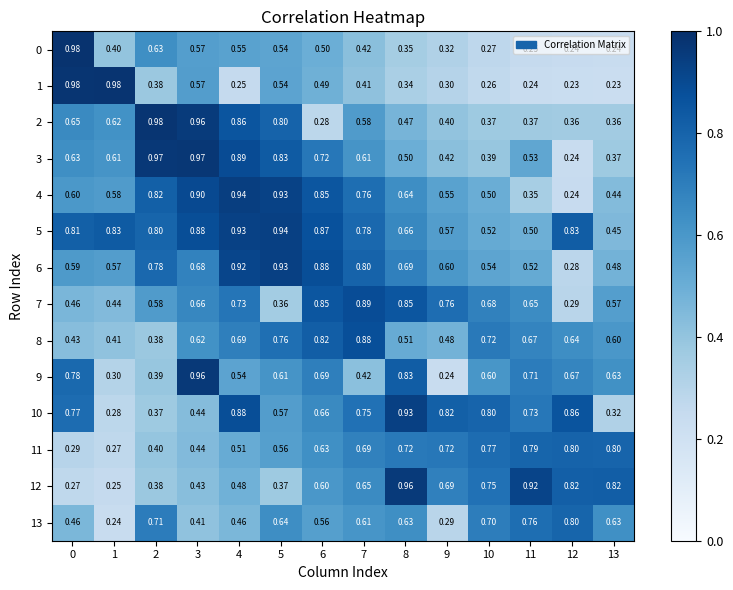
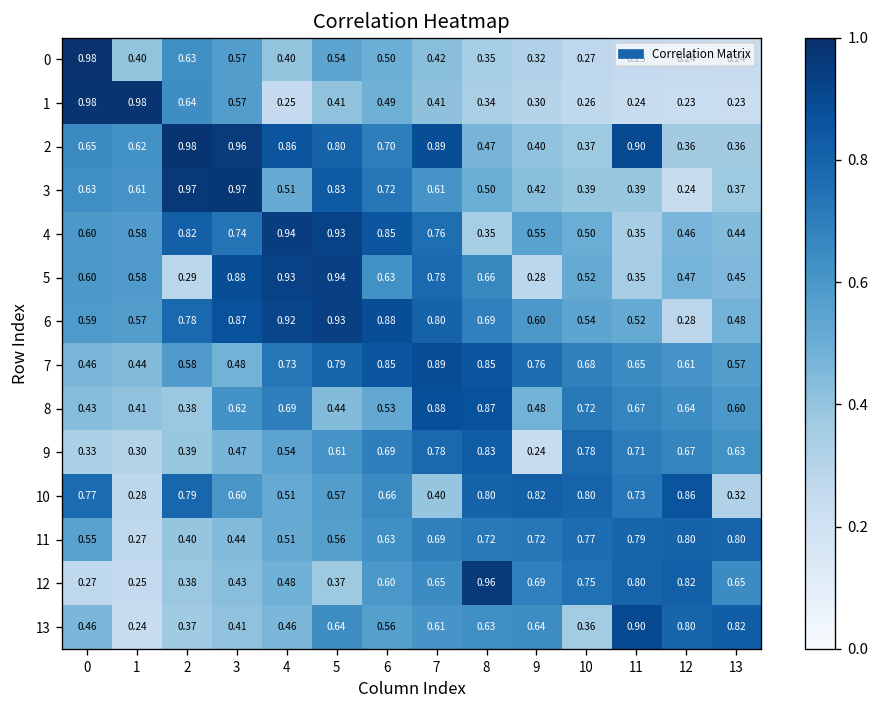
0, 4: 0.55 -> 0.40
1, 2: 0.38 -> 0.64
1, 5: 0.54 -> 0.41
2, 6: 0.28 -> 0.70
2, 7: 0.58 -> 0.89
2, 11: 0.37 -> 0.90
3, 4: 0.89 -> 0.51
3, 11: 0.53 -> 0.39
4, 3: 0.90 -> 0.74
4, 8: 0.64 -> 0.35
4, 12: 0.24 -> 0.46
5, 0: 0.81 -> 0.60
5, 1: 0.83 -> 0.58
5, 2: 0.80 -> 0.29
5, 6: 0.87 -> 0.63
5, 9: 0.57 -> 0.28
5, 11: 0.50 -> 0.35
5, 12: 0.83 -> 0.47
6, 3: 0.68 -> 0.87
7, 3: 0.66 -> 0.48
7, 5: 0.36 -> 0.79
7, 12: 0.29 -> 0.61
8, 5: 0.76 -> 0.44
8, 6: 0.82 -> 0.53
8, 8: 0.51 -> 0.87
9, 0: 0.78 -> 0.33
9, 3: 0.96 -> 0.47
9, 7: 0.42 -> 0.78
9, 10: 0.60 -> 0.78
10, 2: 0.37 -> 0.79
10, 3: 0.44 -> 0.60
10, 4: 0.88 -> 0.51
10, 7: 0.75 -> 0.40
10, 8: 0.93 -> 0.80
11, 0: 0.29 -> 0.55
12, 11: 0.92 -> 0.80
12, 13: 0.82 -> 0.65
13, 2: 0.71 -> 0.37
13, 9: 0.29 -> 0.64
13, 10: 0.70 -> 0.36
13, 11: 0.76 -> 0.90
13, 13: 0.63 -> 0.82
